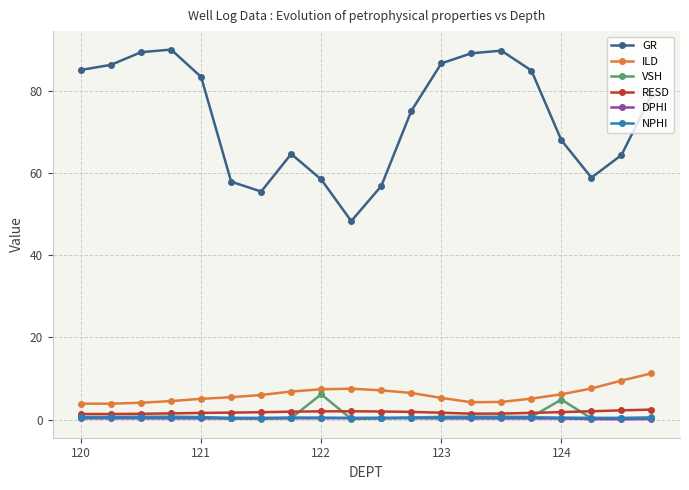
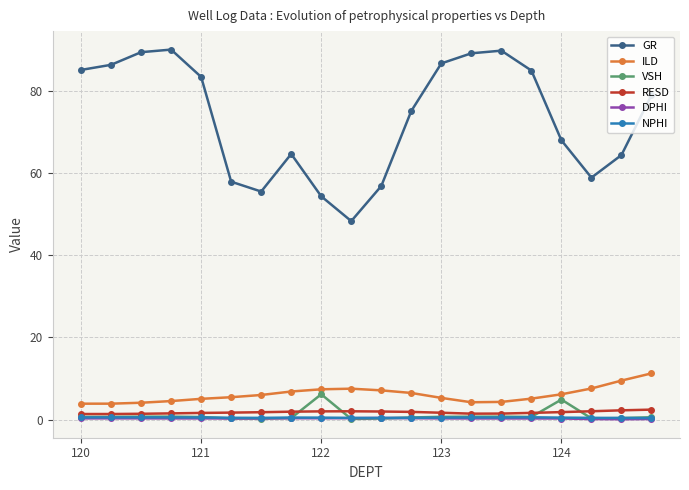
GR, 122: 58 -> 54
